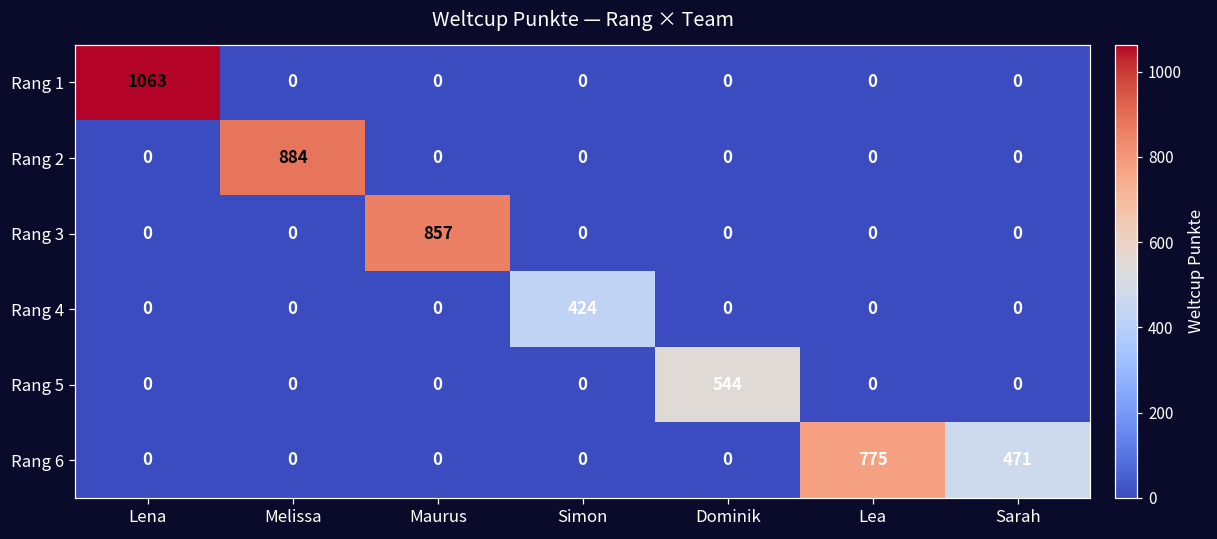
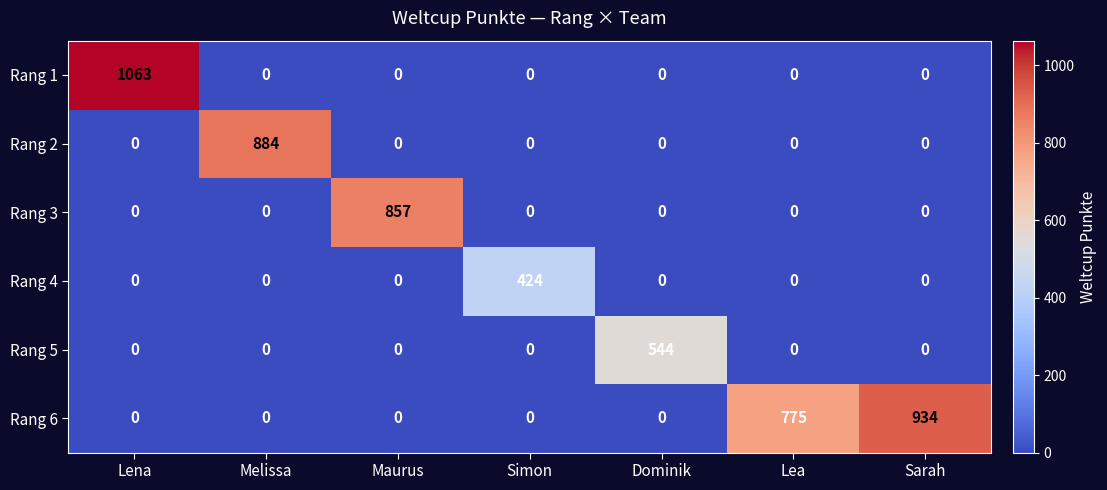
Rang 6, Sarah: 471 -> 934
